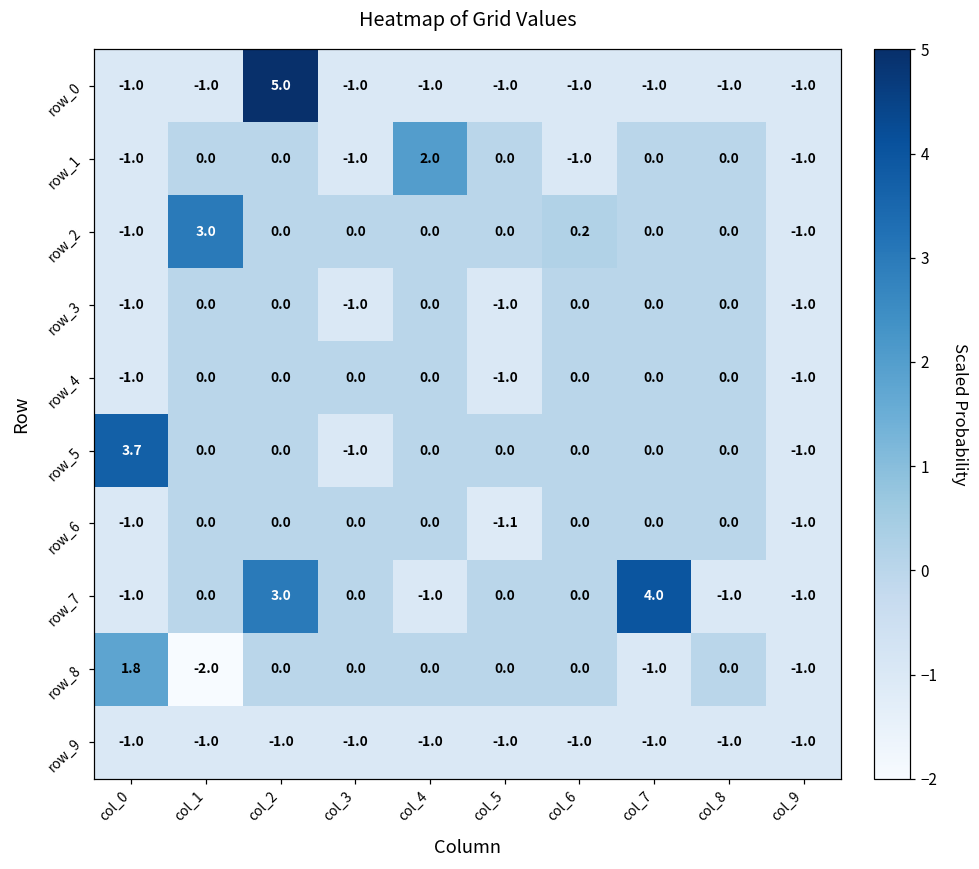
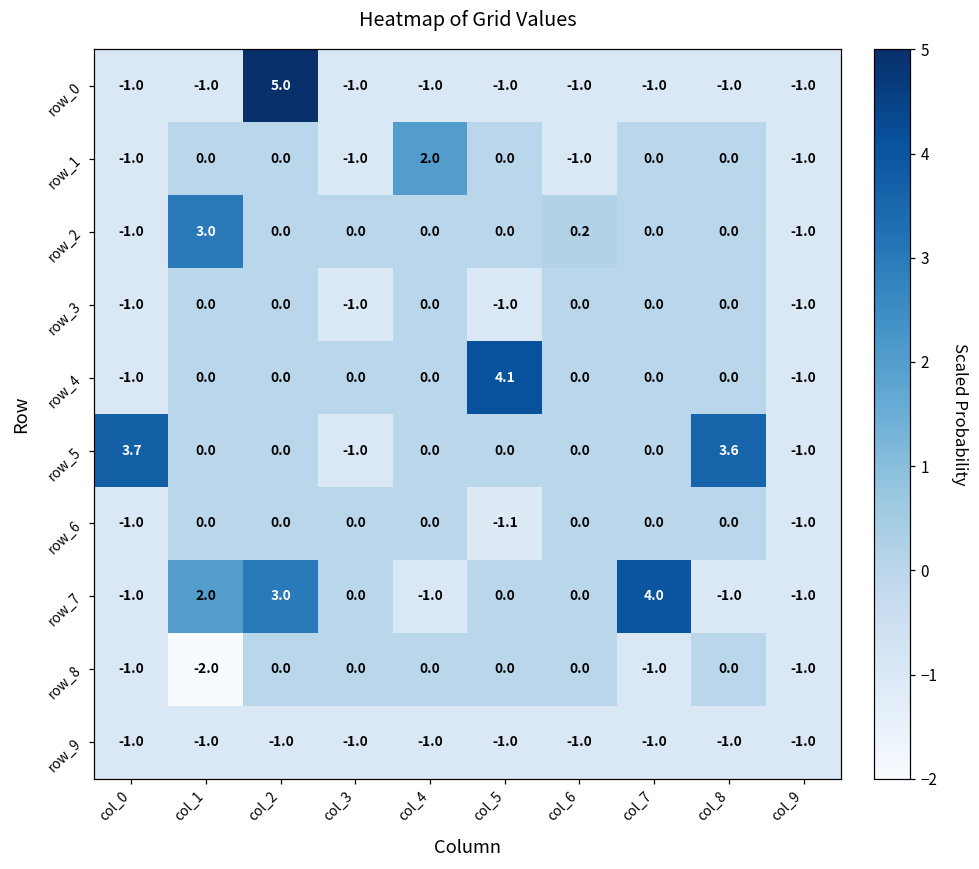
row_4, col_5: -1.0 -> 4.1
row_5, col_8: 0.0 -> 3.6
row_7, col_1: 0.0 -> 2.0
row_8, col_0: 1.8 -> -1.0
